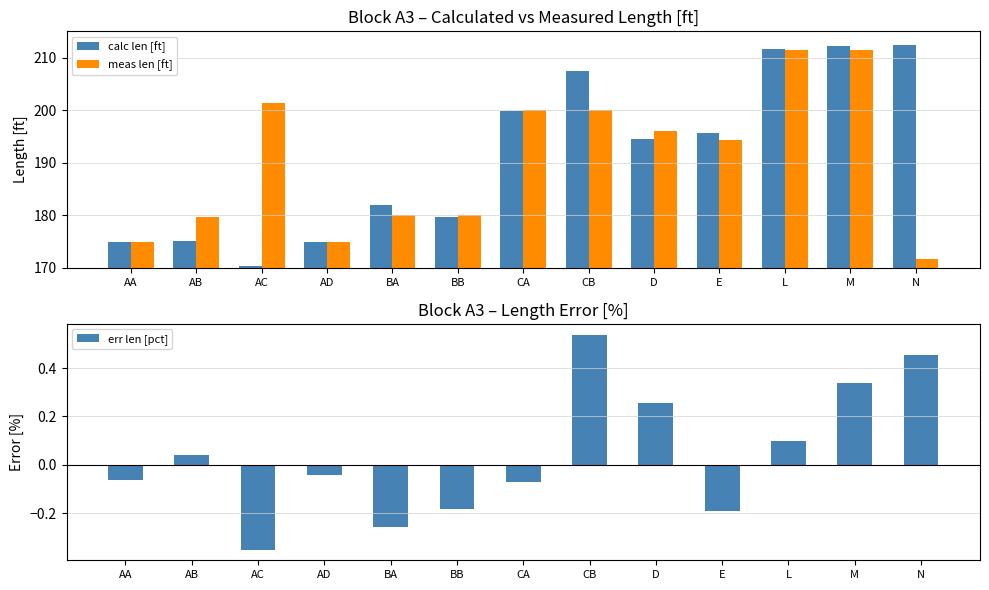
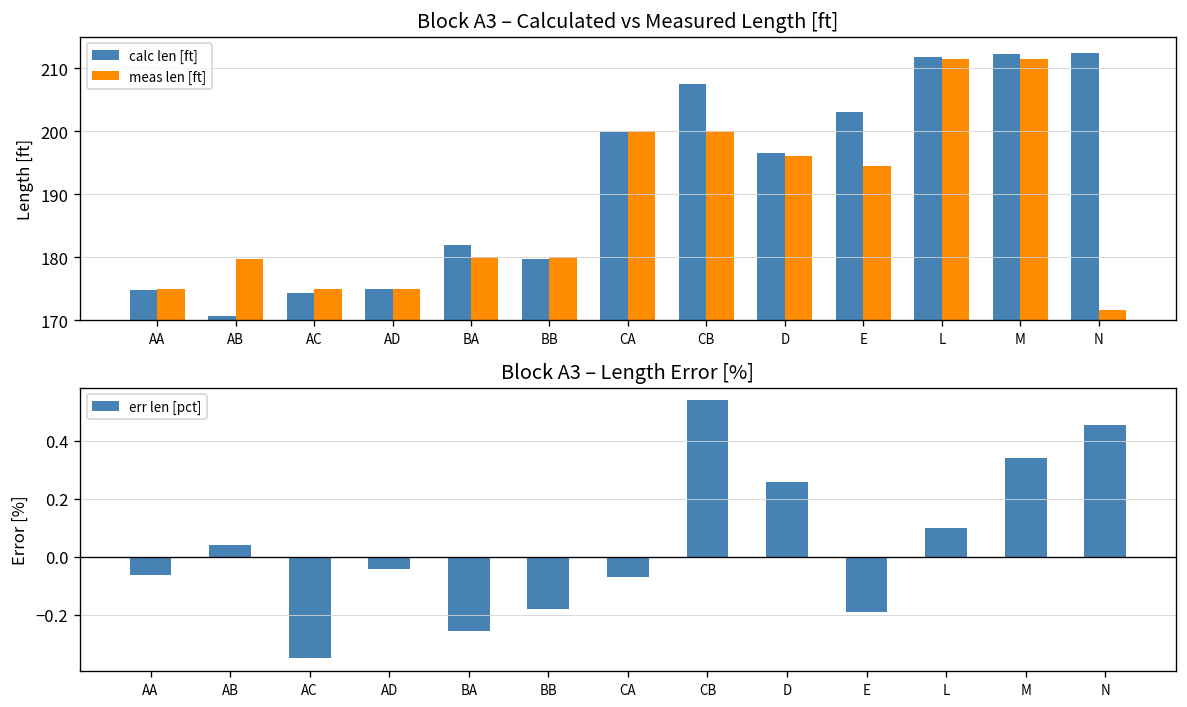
Block A3 – Calculated vs Measured Length [ft], calc len [ft], AB: 175 -> 171
Block A3 – Calculated vs Measured Length [ft], calc len [ft], AC: 170 -> 174
Block A3 – Calculated vs Measured Length [ft], meas len [ft], AC: 201 -> 175
Block A3 – Calculated vs Measured Length [ft], calc len [ft], D: 194 -> 197
Block A3 – Calculated vs Measured Length [ft], calc len [ft], E: 196 -> 203
